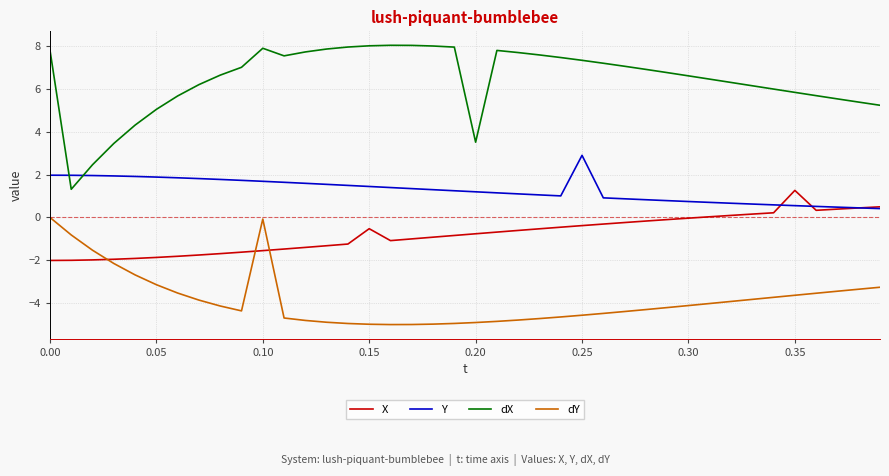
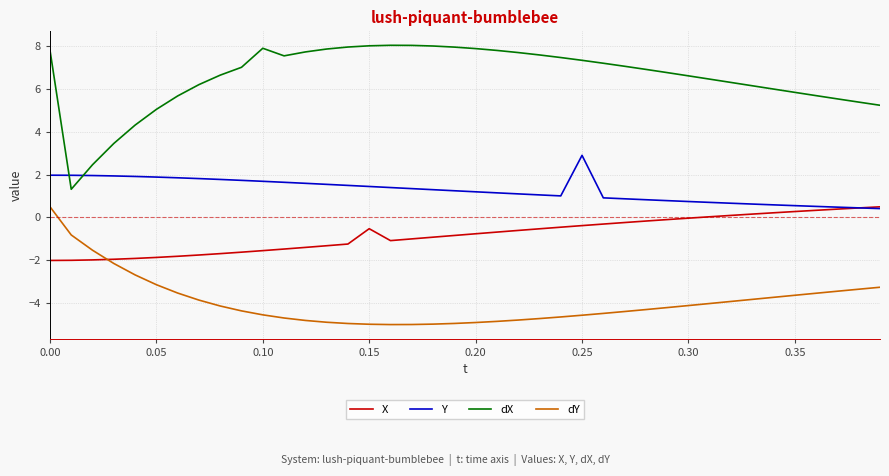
dY, 0.00: 0.0 -> 0.5
dY, 0.10: -0.1 -> -4.5
dX, 0.20: 3.5 -> 7.9
X, 0.35: 1.3 -> 0.3
